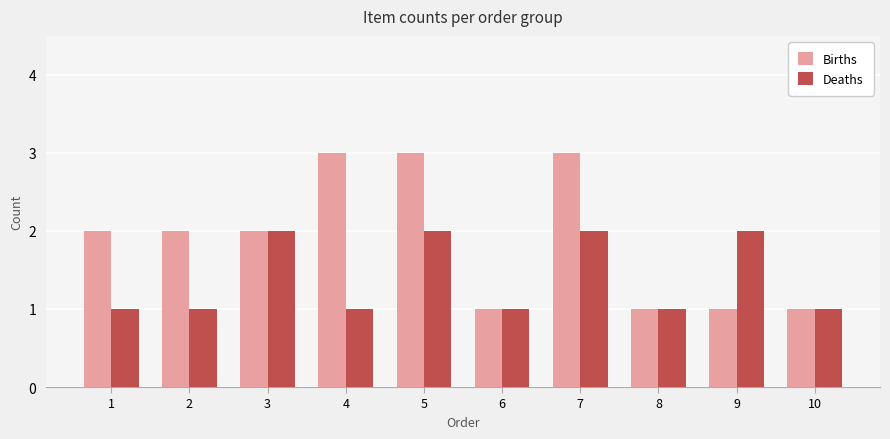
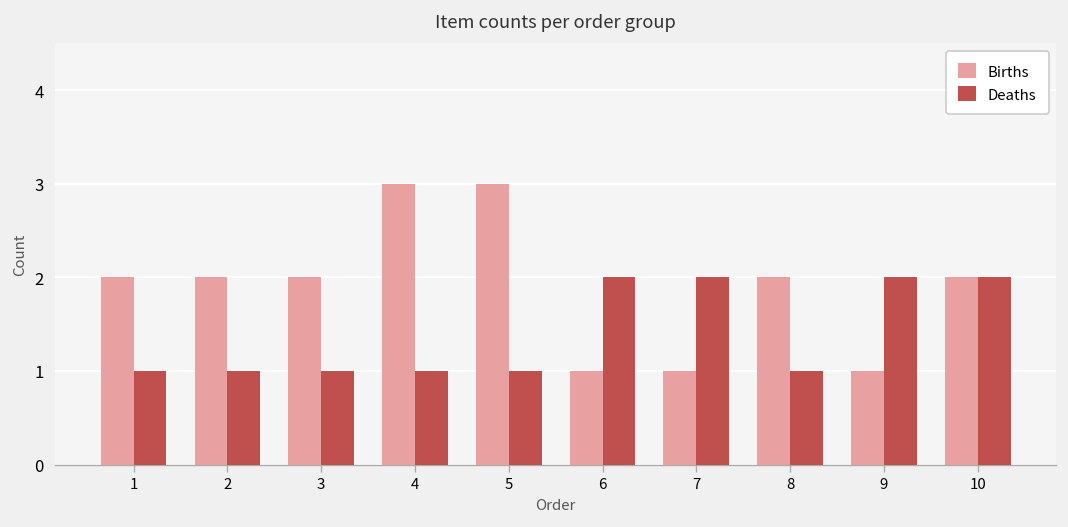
Deaths, 3: 2 -> 1
Deaths, 5: 2 -> 1
Deaths, 6: 1 -> 2
Births, 7: 3 -> 1
Births, 8: 1 -> 2
Births, 10: 1 -> 2
Deaths, 10: 1 -> 2
